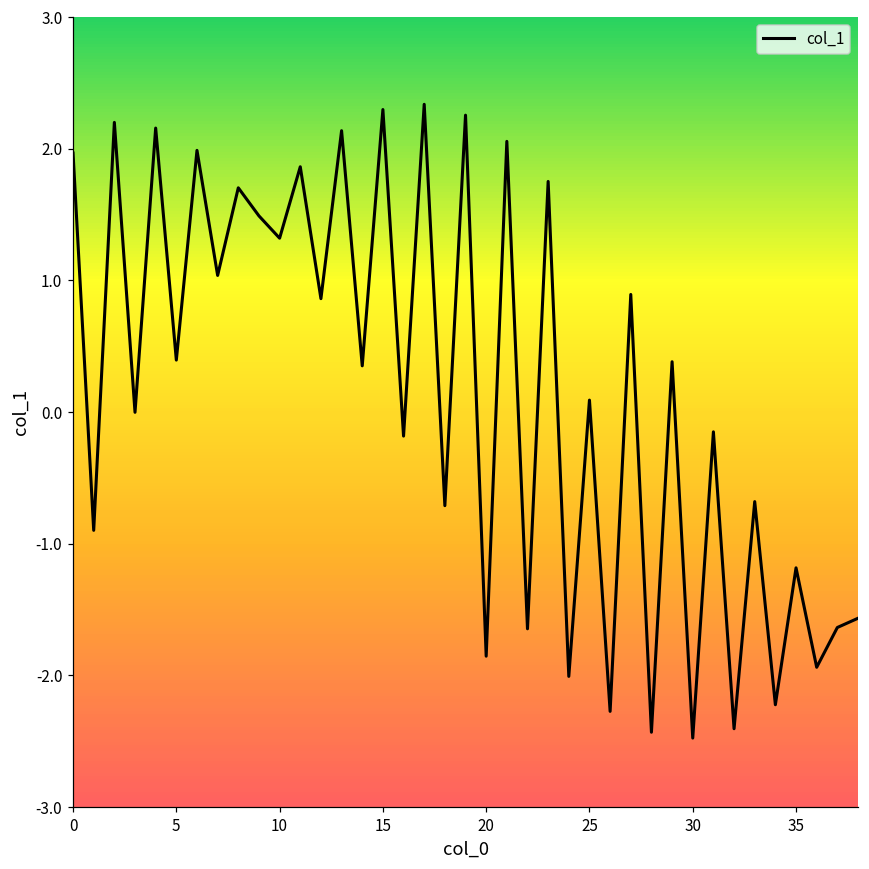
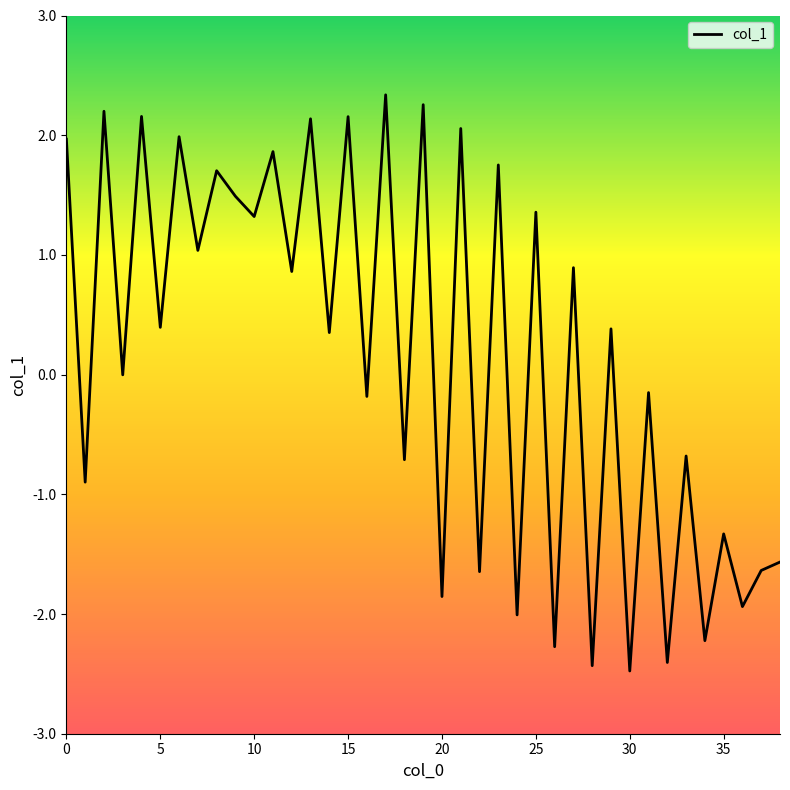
15: 2.30 -> 2.16
25: 0.09 -> 1.36
35: -1.18 -> -1.33
